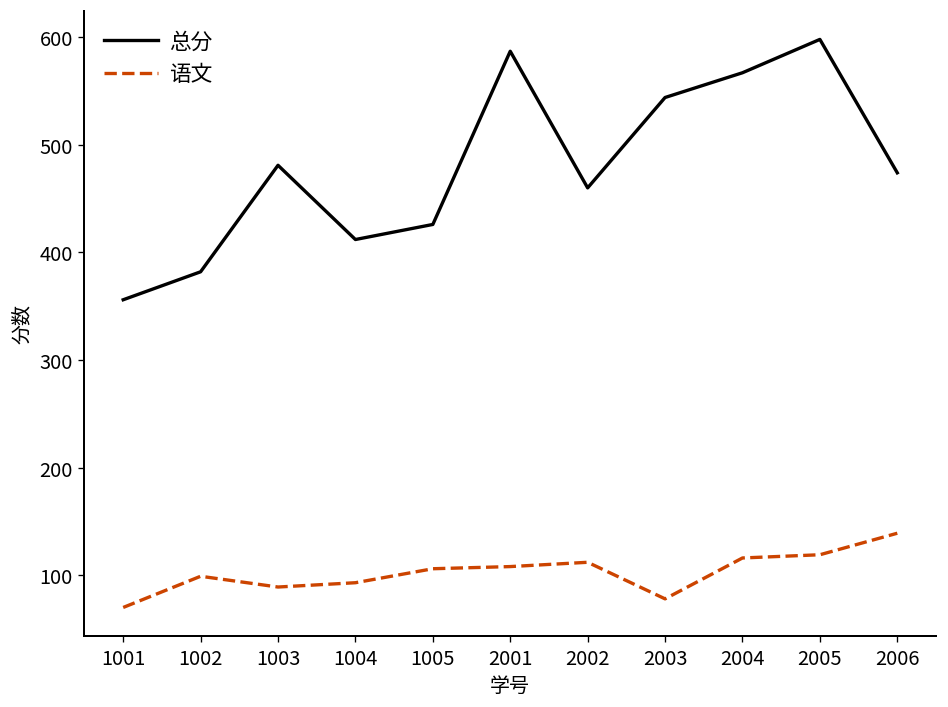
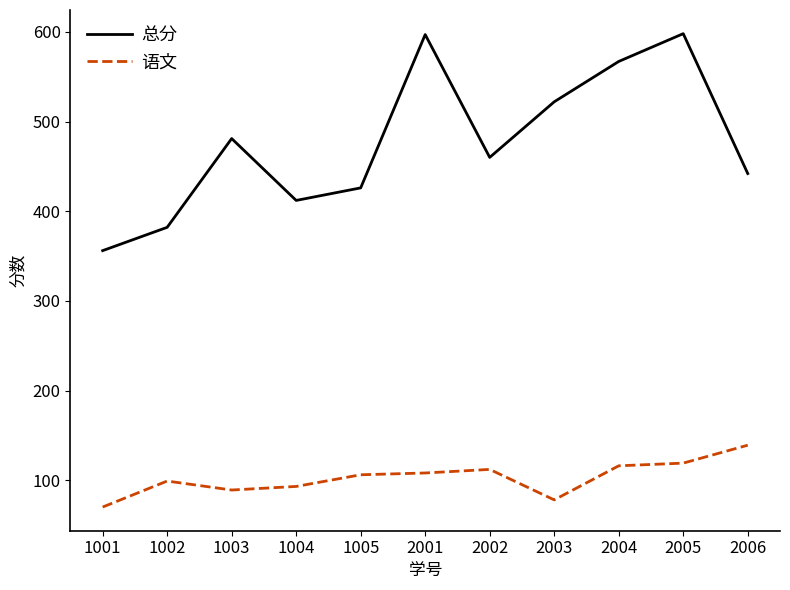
总分, 2001: 590 -> 600
总分, 2003: 540 -> 520
总分, 2006: 470 -> 440
